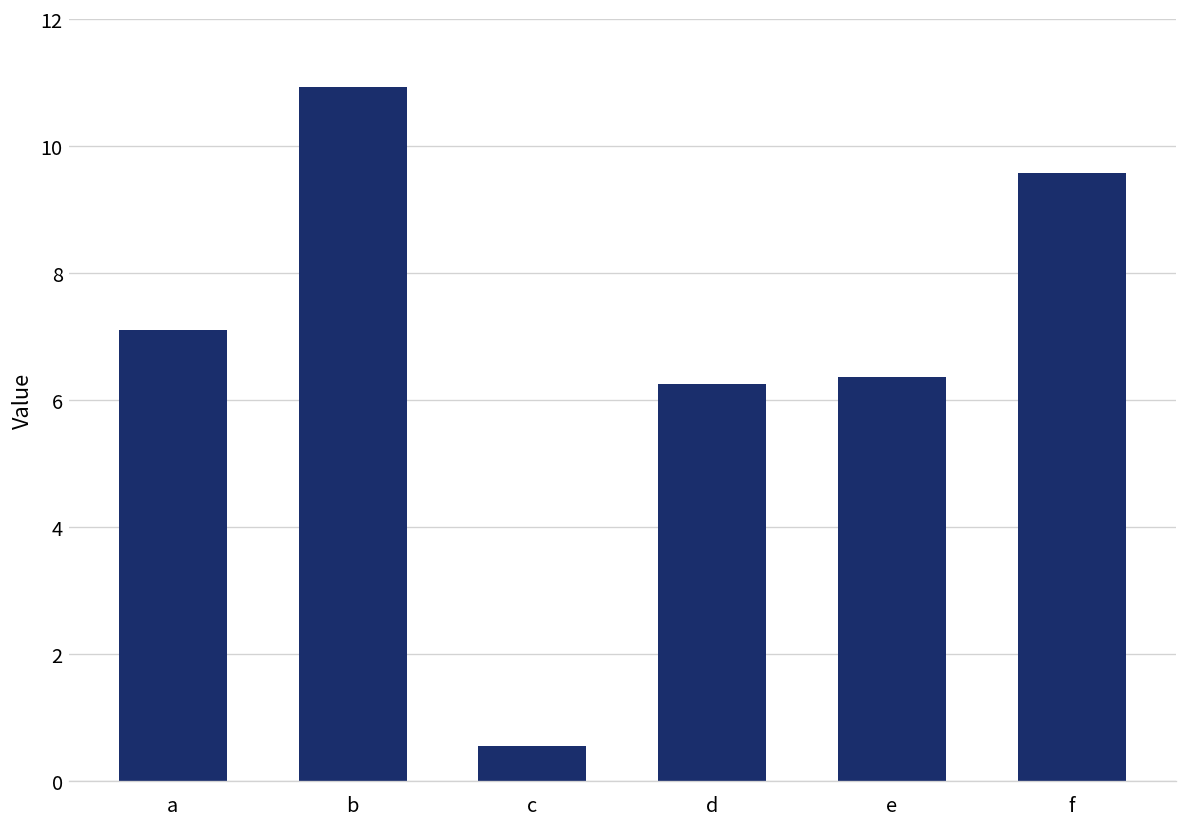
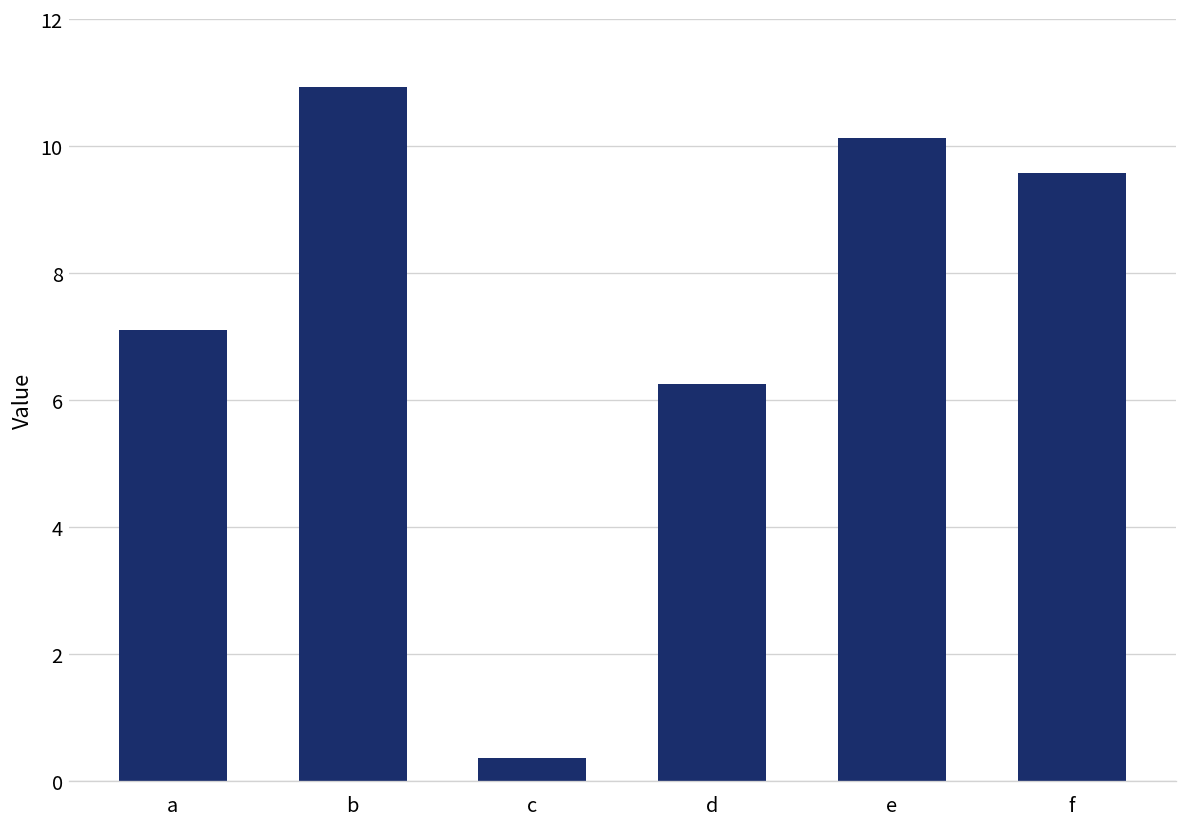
c: 0.6 -> 0.4
e: 6.4 -> 10.1
